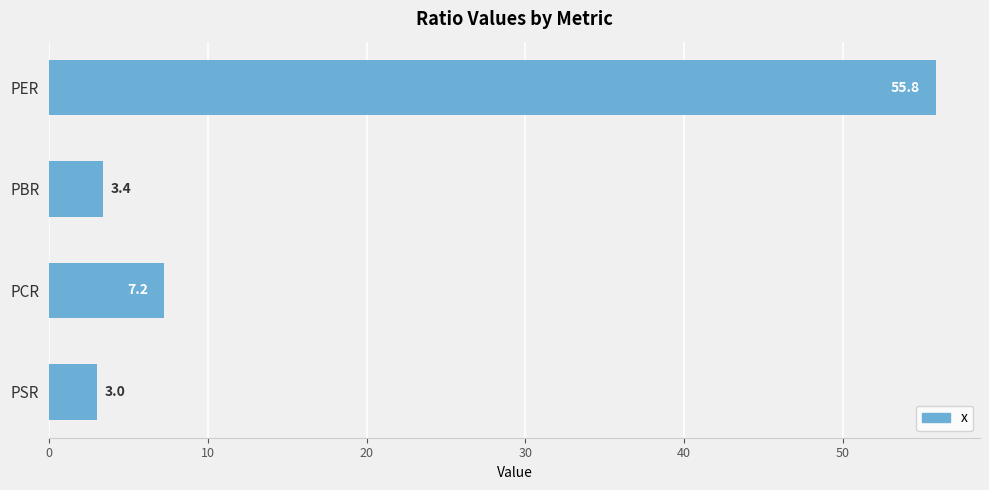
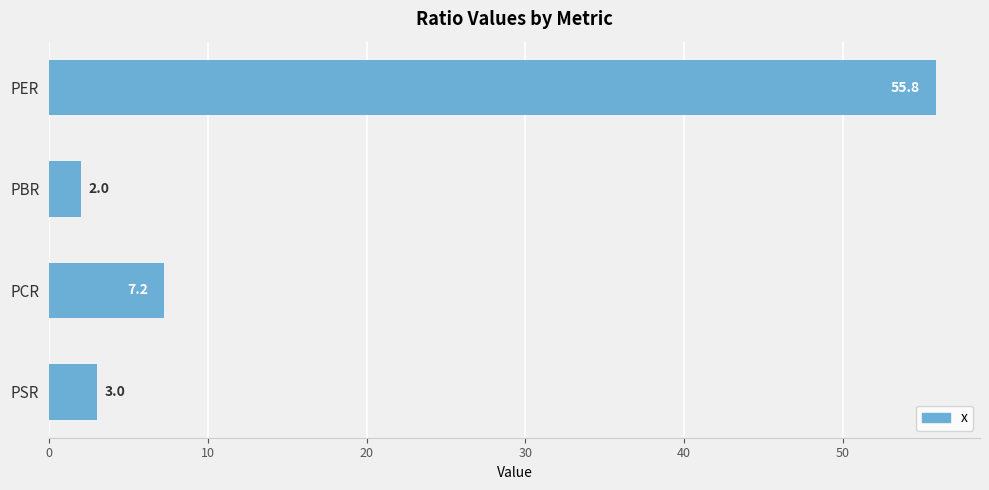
PBR: 3.4 -> 2.0
